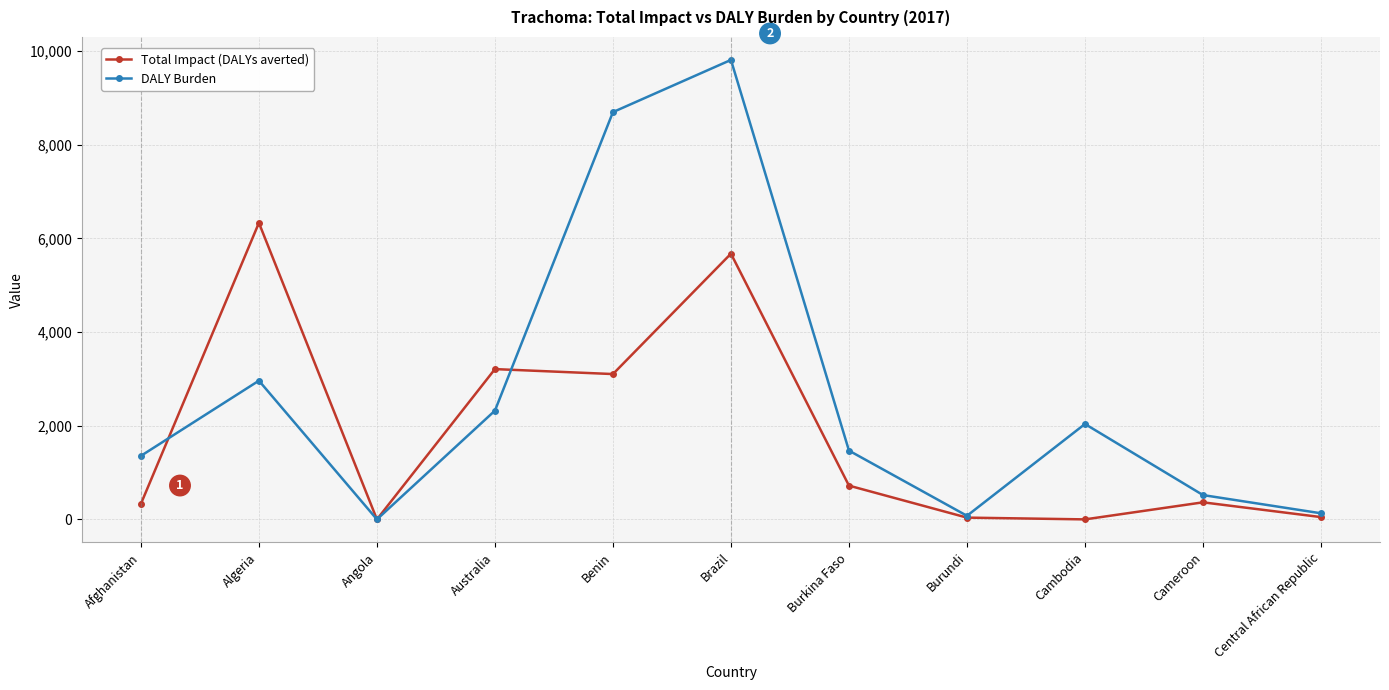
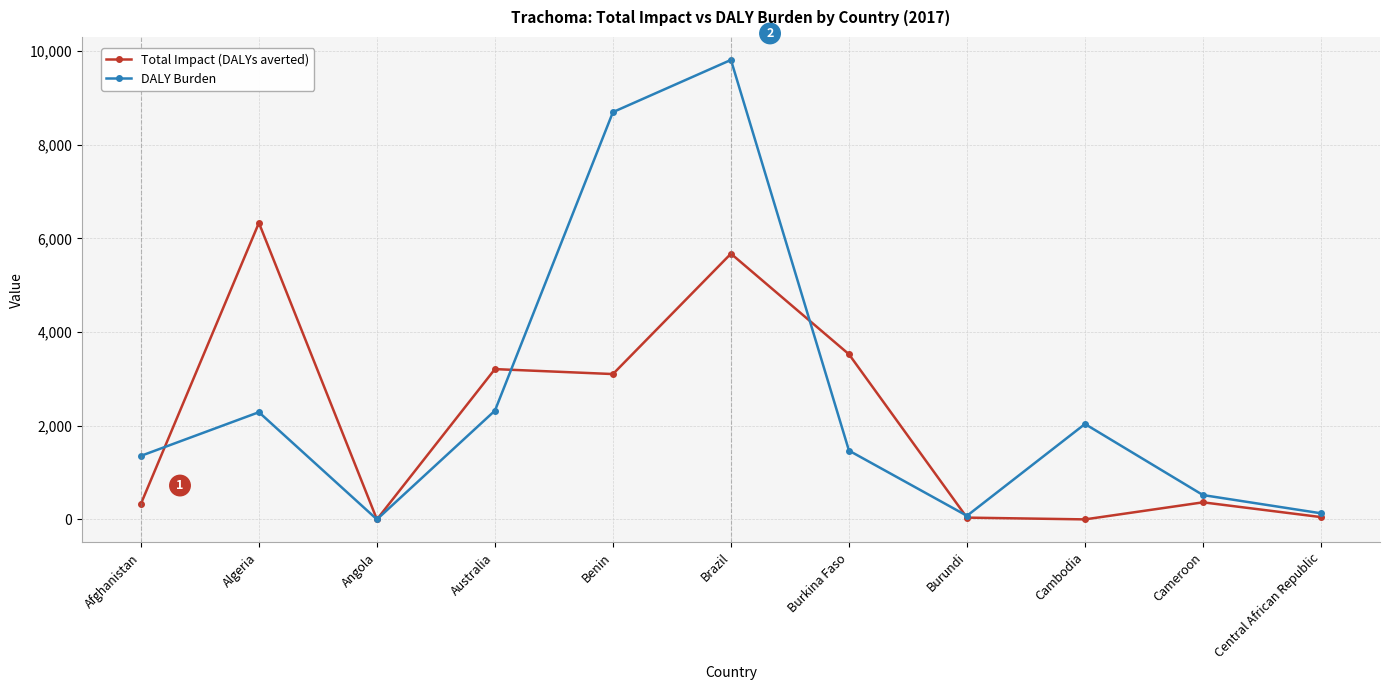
DALY Burden, Algeria: 3,000 -> 2,300
Total Impact (DALYs averted), Burkina Faso: 700 -> 3,500
